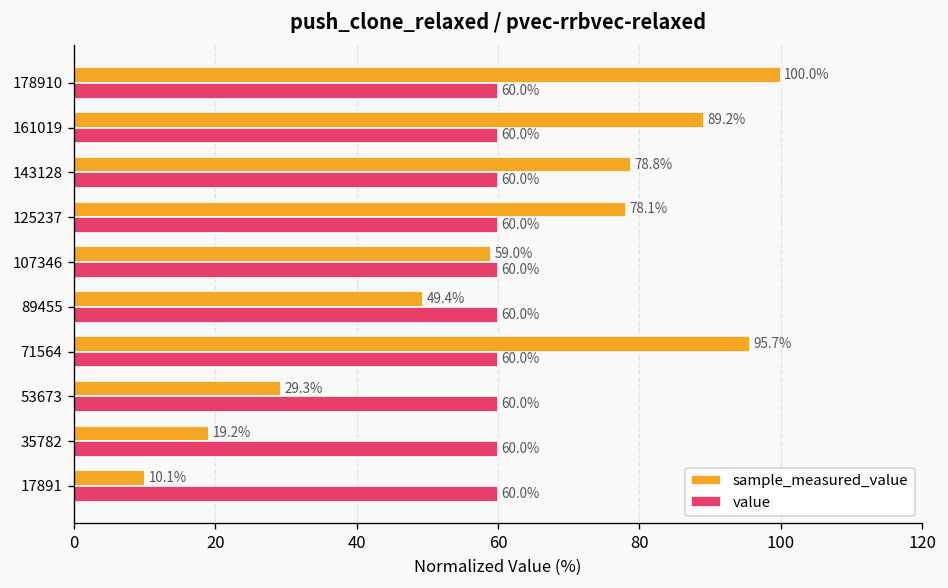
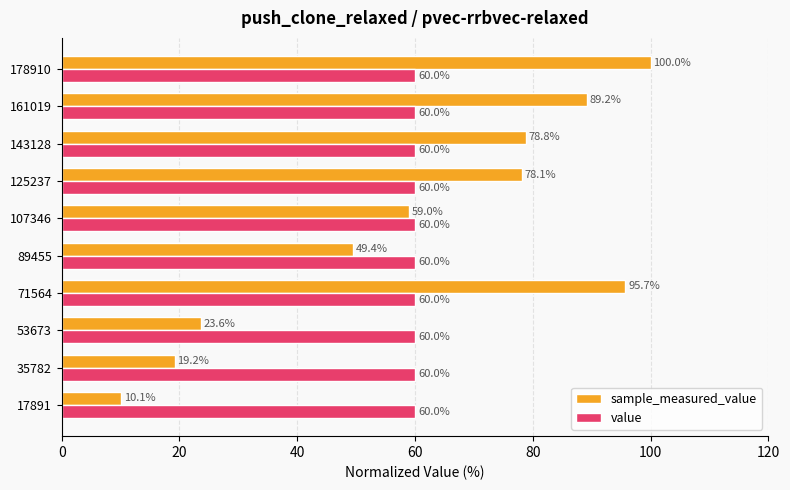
sample_measured_value, 53673: 29.3% -> 23.6%
